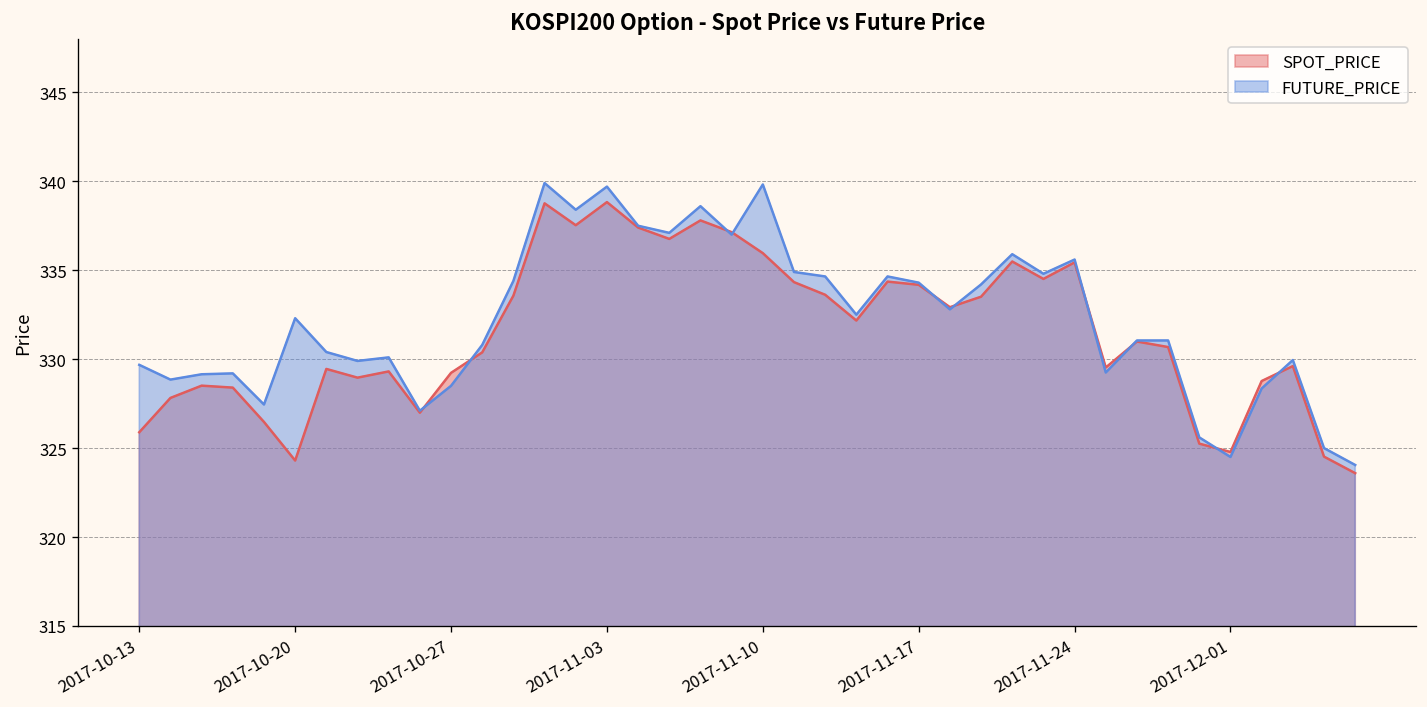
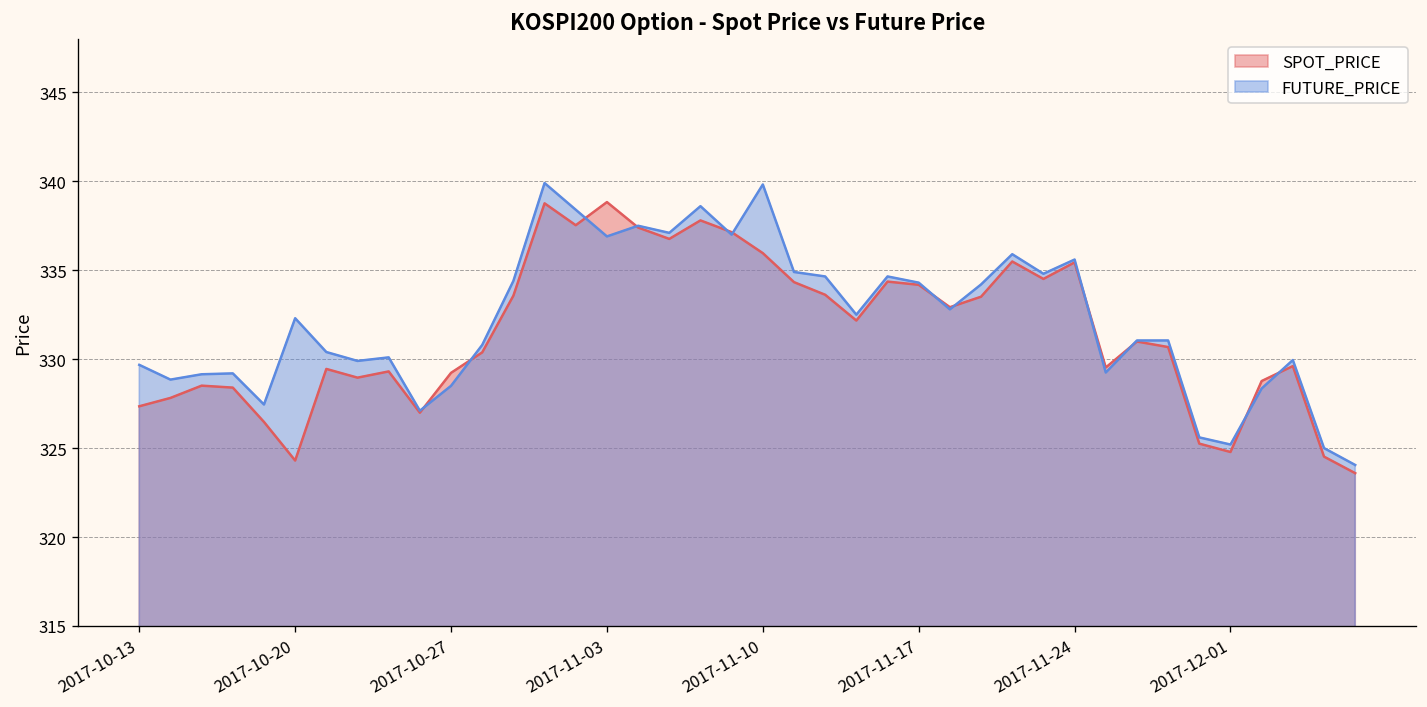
SPOT_PRICE, 2017-10-13: 325.9 -> 327.4
FUTURE_PRICE, 2017-11-03: 339.7 -> 336.9
FUTURE_PRICE, 2017-12-01: 324.5 -> 325.2
